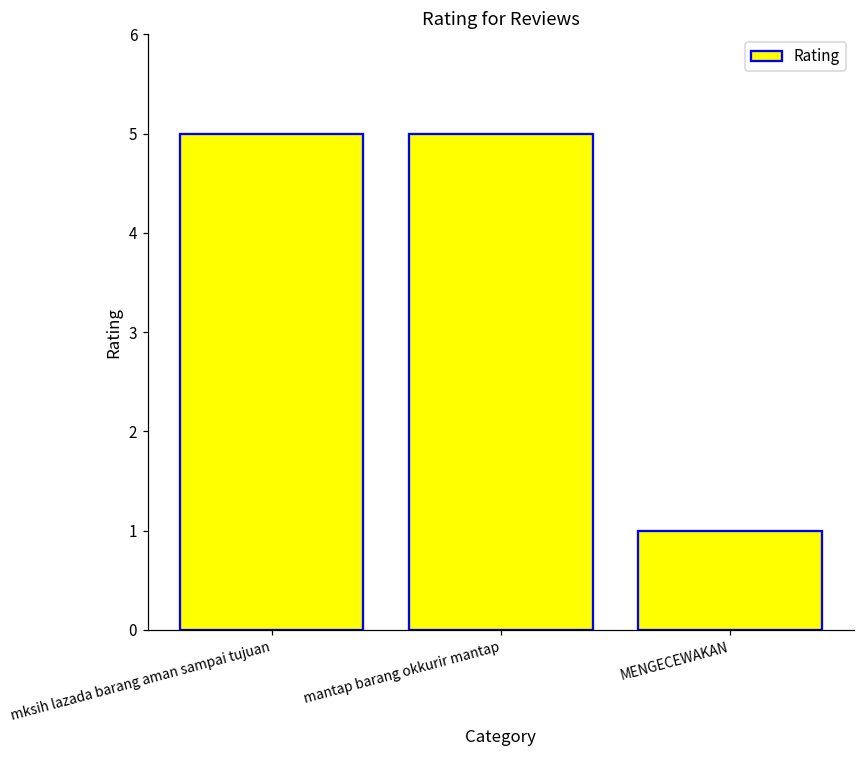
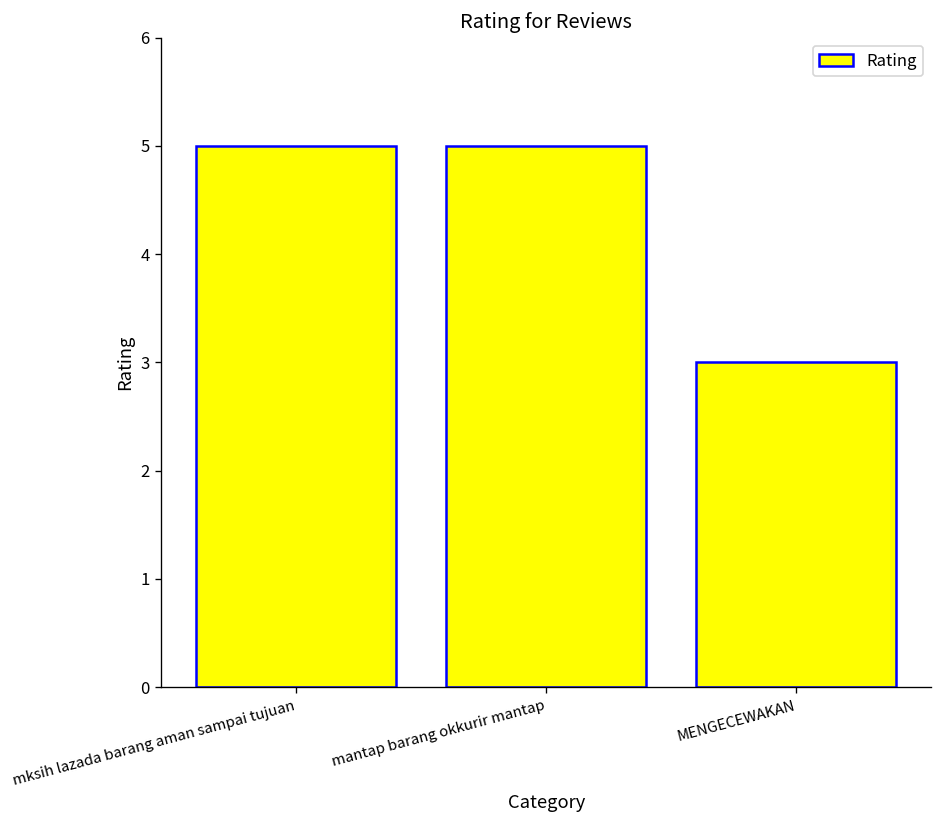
MENGECEWAKAN: 1 -> 3
